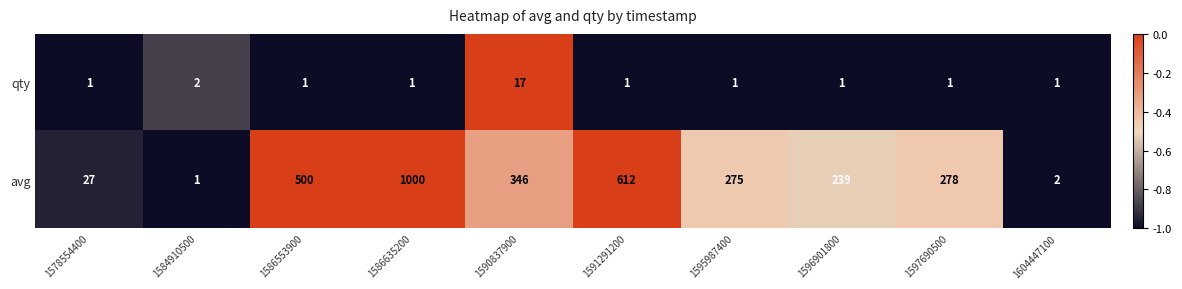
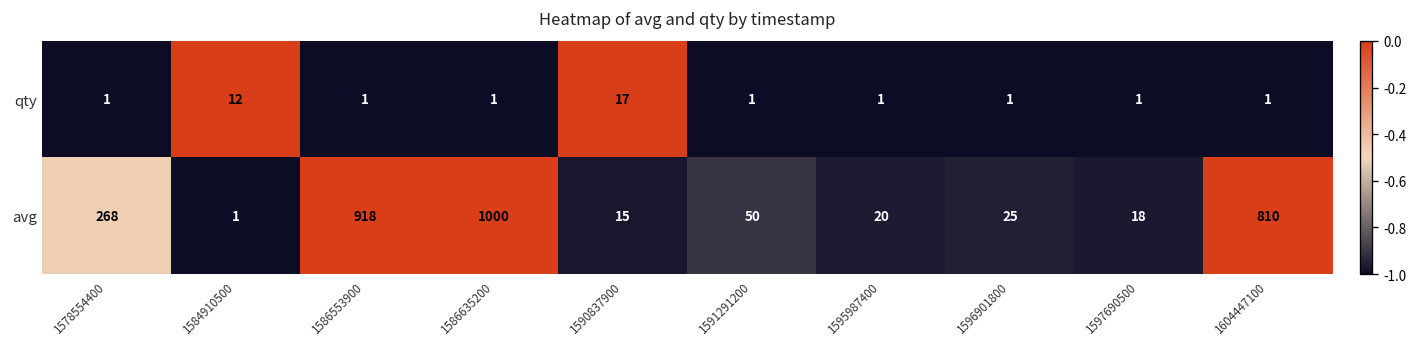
qty, 1584910500: 2 -> 12
avg, 1578554400: 27 -> 268
avg, 1586553900: 500 -> 918
avg, 1590837900: 346 -> 15
avg, 1591291200: 612 -> 50
avg, 1595987400: 275 -> 20
avg, 1596901800: 239 -> 25
avg, 1597690500: 278 -> 18
avg, 1604447100: 2 -> 810
